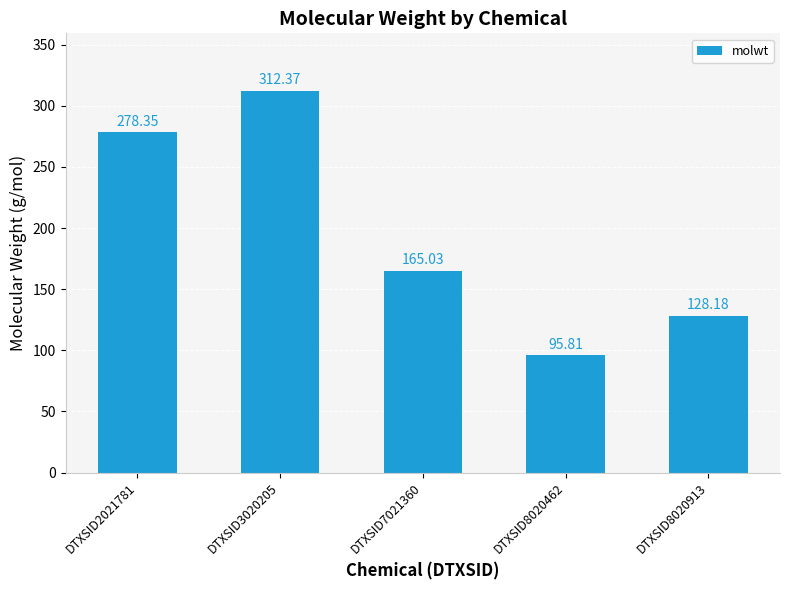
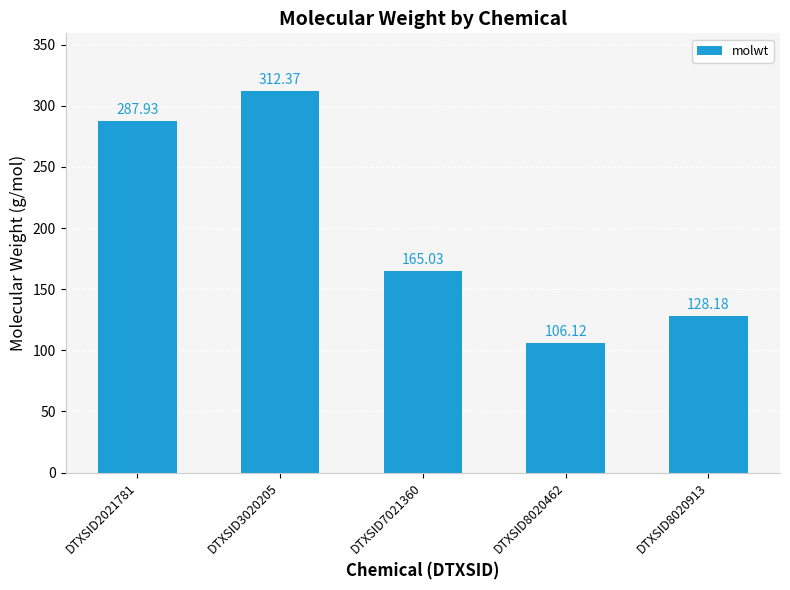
DTXSID2021781: 278.35 -> 287.93
DTXSID8020462: 95.81 -> 106.12
